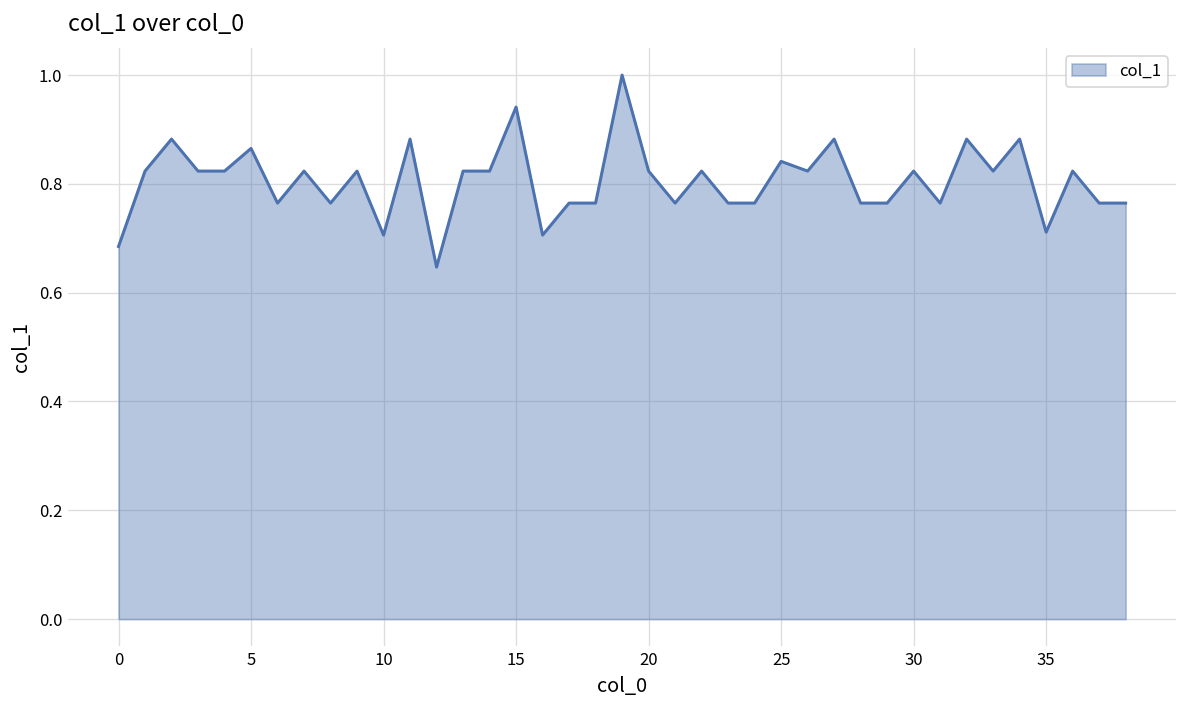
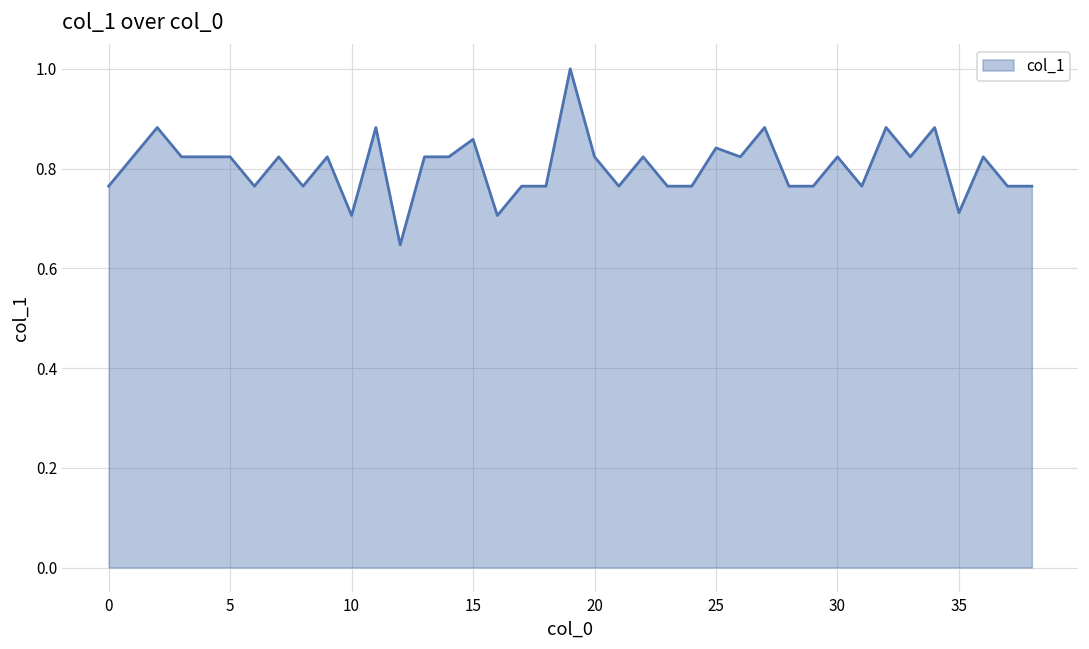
0: 0.68 -> 0.76
5: 0.87 -> 0.82
15: 0.94 -> 0.86
